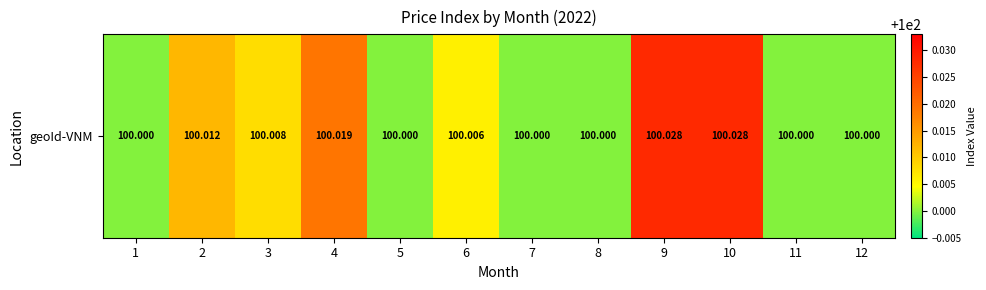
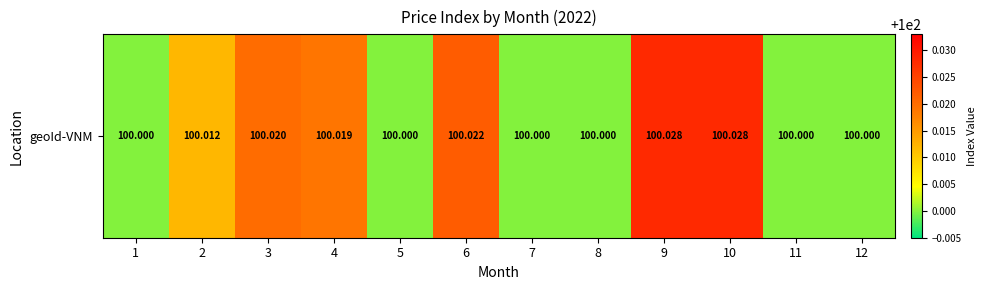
geoId-VNM, 3: 100.008 -> 100.020
geoId-VNM, 6: 100.006 -> 100.022
